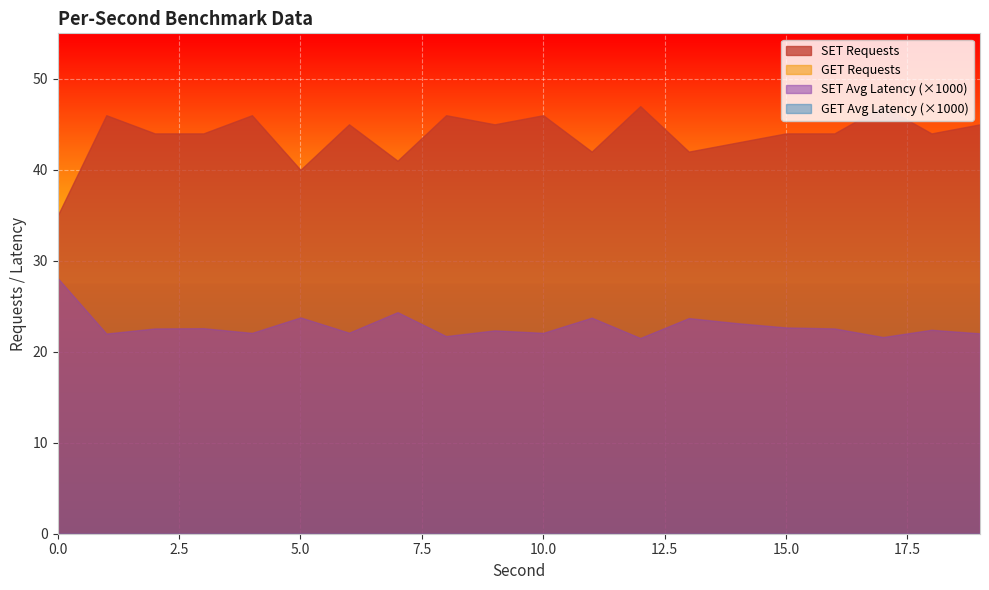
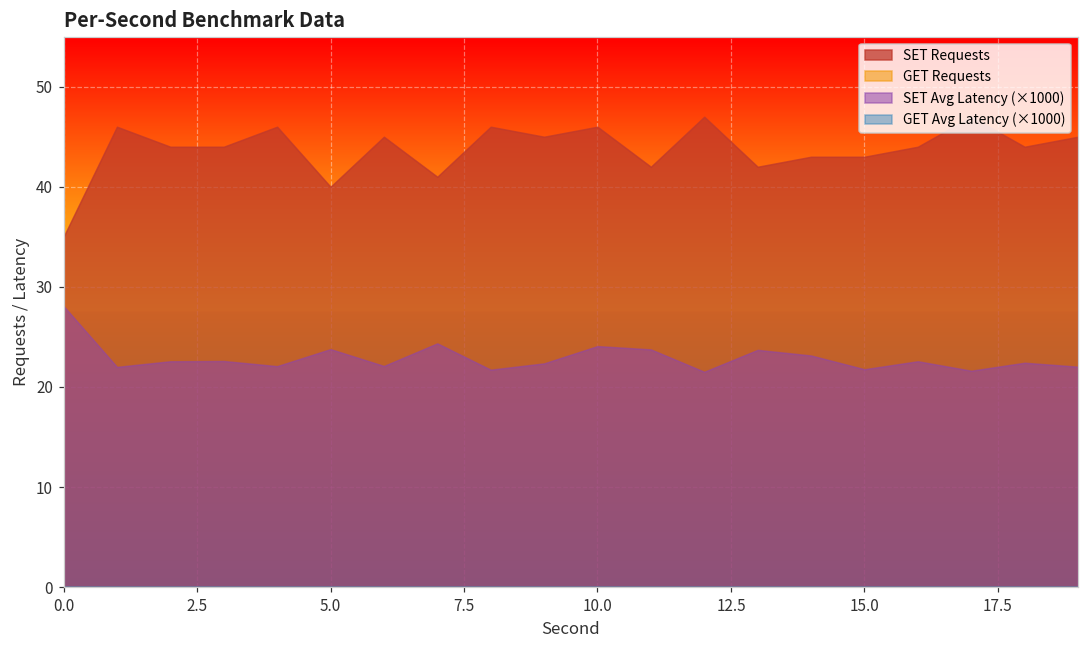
SET Avg Latency (×1000), 10.0: 22 -> 24
SET Requests, 15.0: 44 -> 43
SET Avg Latency (×1000), 15.0: 23 -> 22
